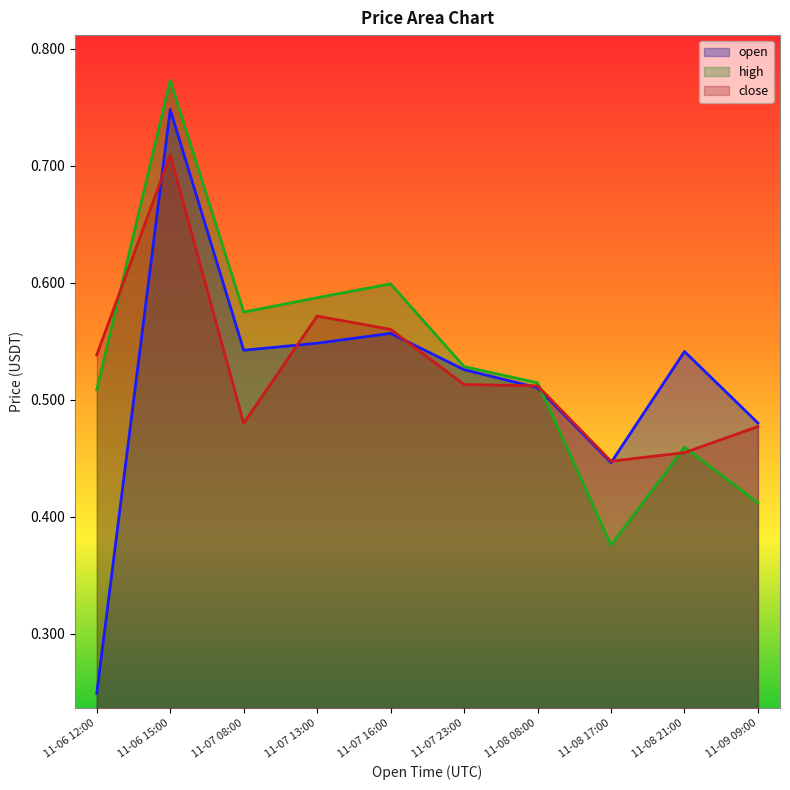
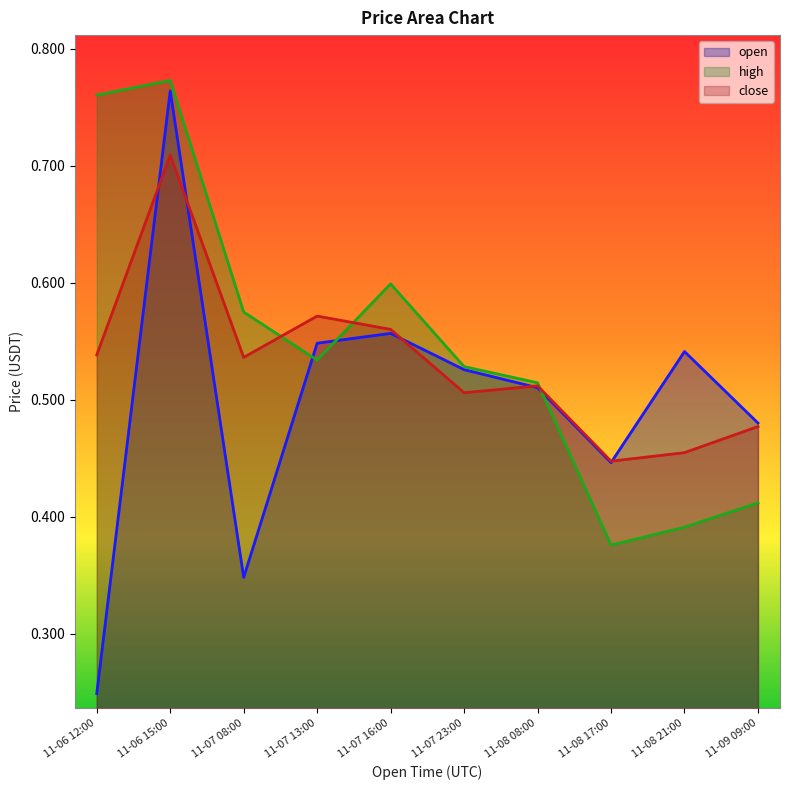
high, 11-06 12:00: 0.509 -> 0.760
open, 11-06 15:00: 0.748 -> 0.764
open, 11-07 08:00: 0.542 -> 0.348
close, 11-07 08:00: 0.480 -> 0.536
high, 11-07 13:00: 0.587 -> 0.534
close, 11-07 23:00: 0.513 -> 0.506
high, 11-08 21:00: 0.460 -> 0.391
